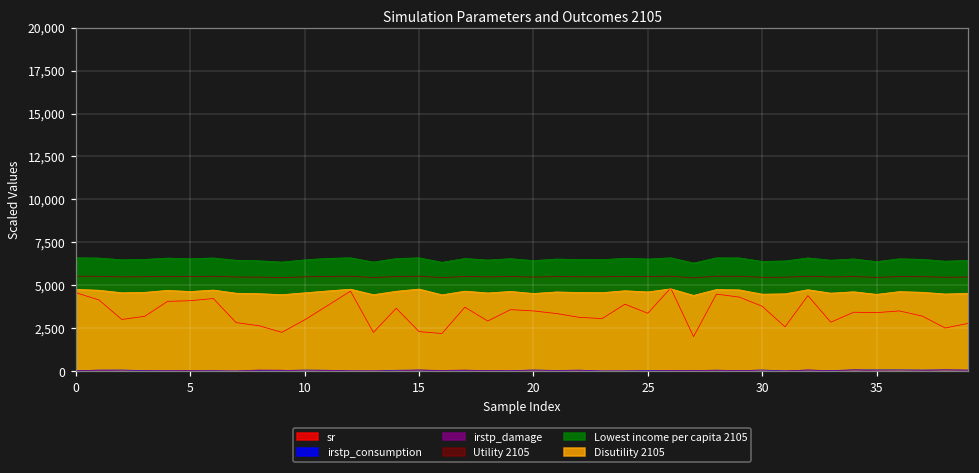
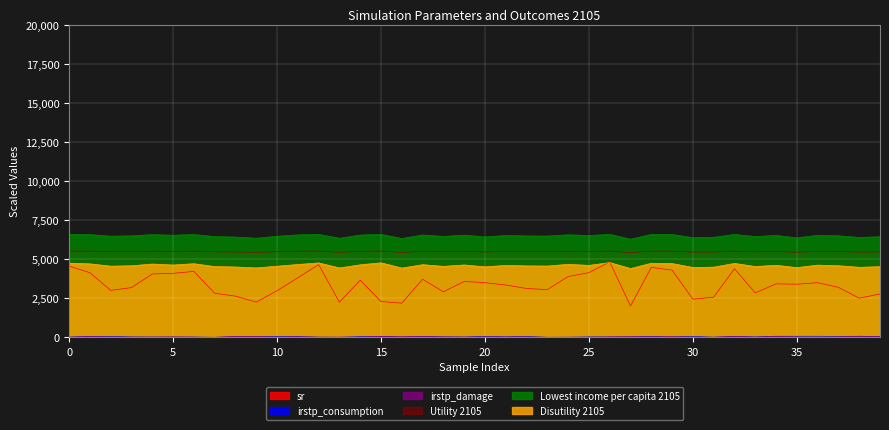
sr, 25: 3,400 -> 4,100
sr, 30: 3,800 -> 2,500
